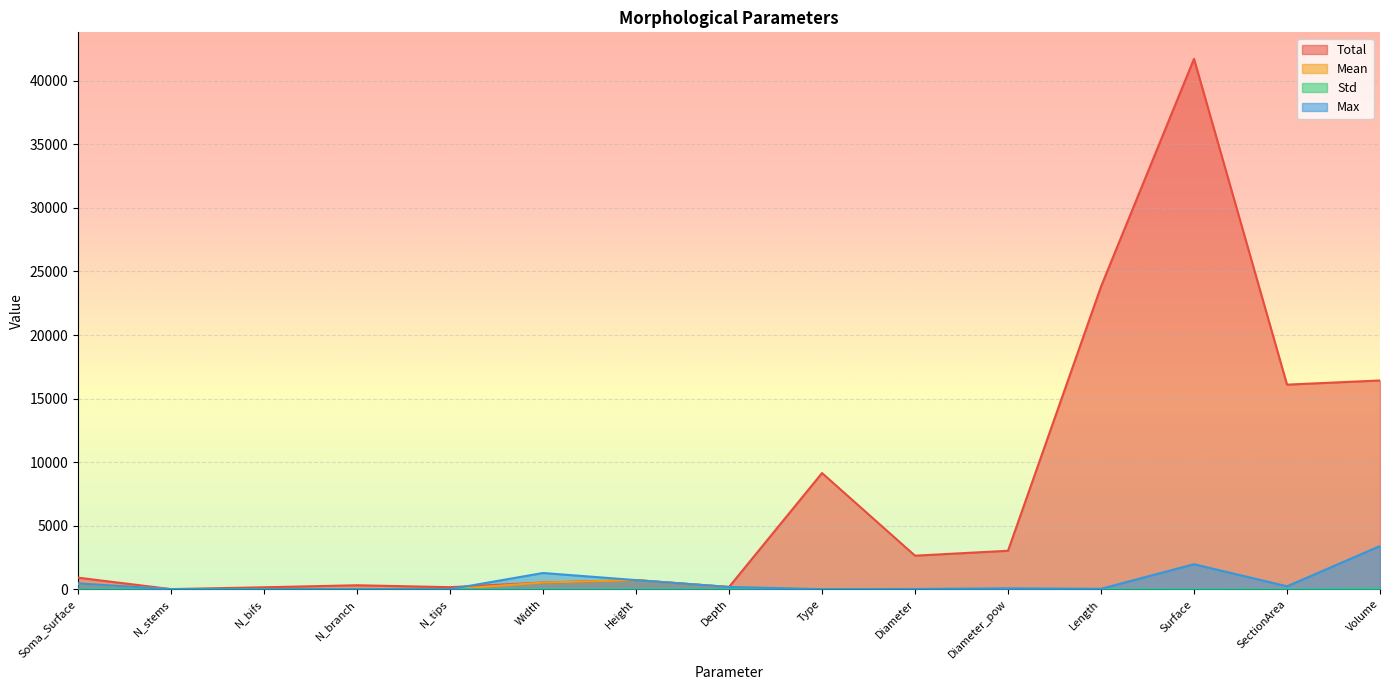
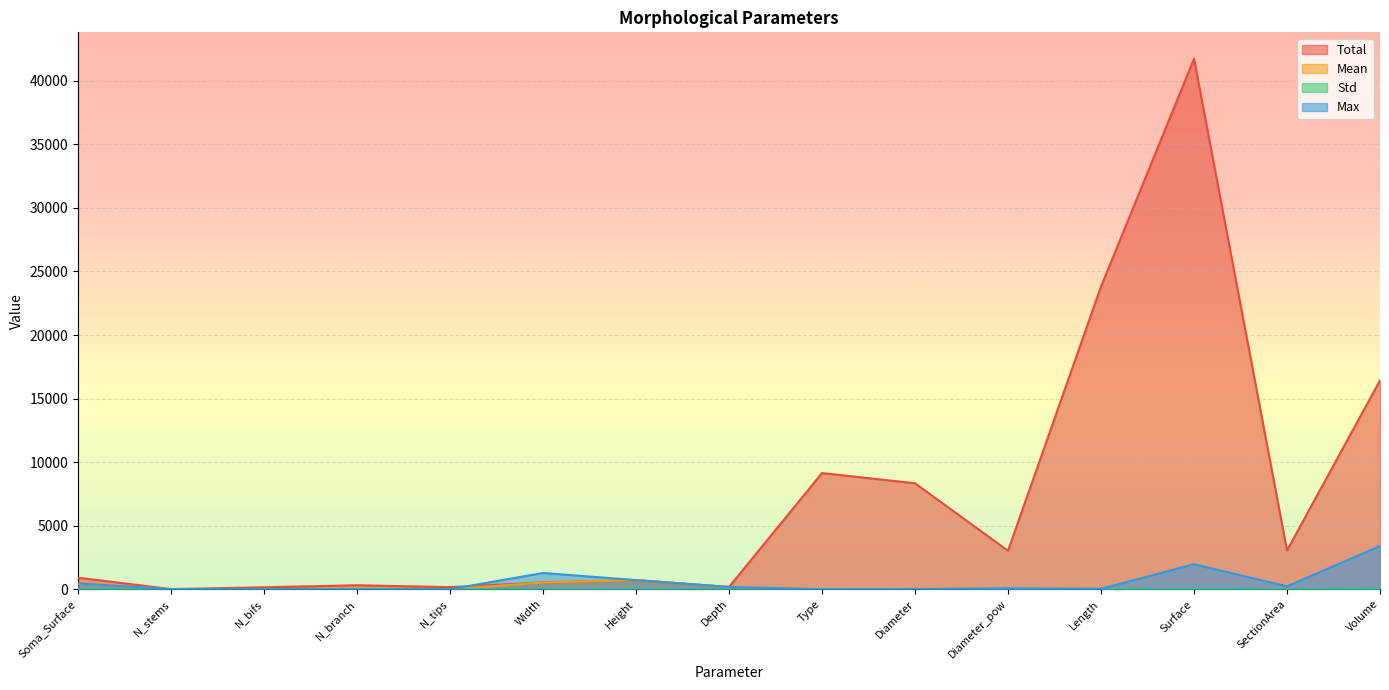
Total, Diameter: 2600 -> 8300
Total, SectionArea: 16100 -> 3000
